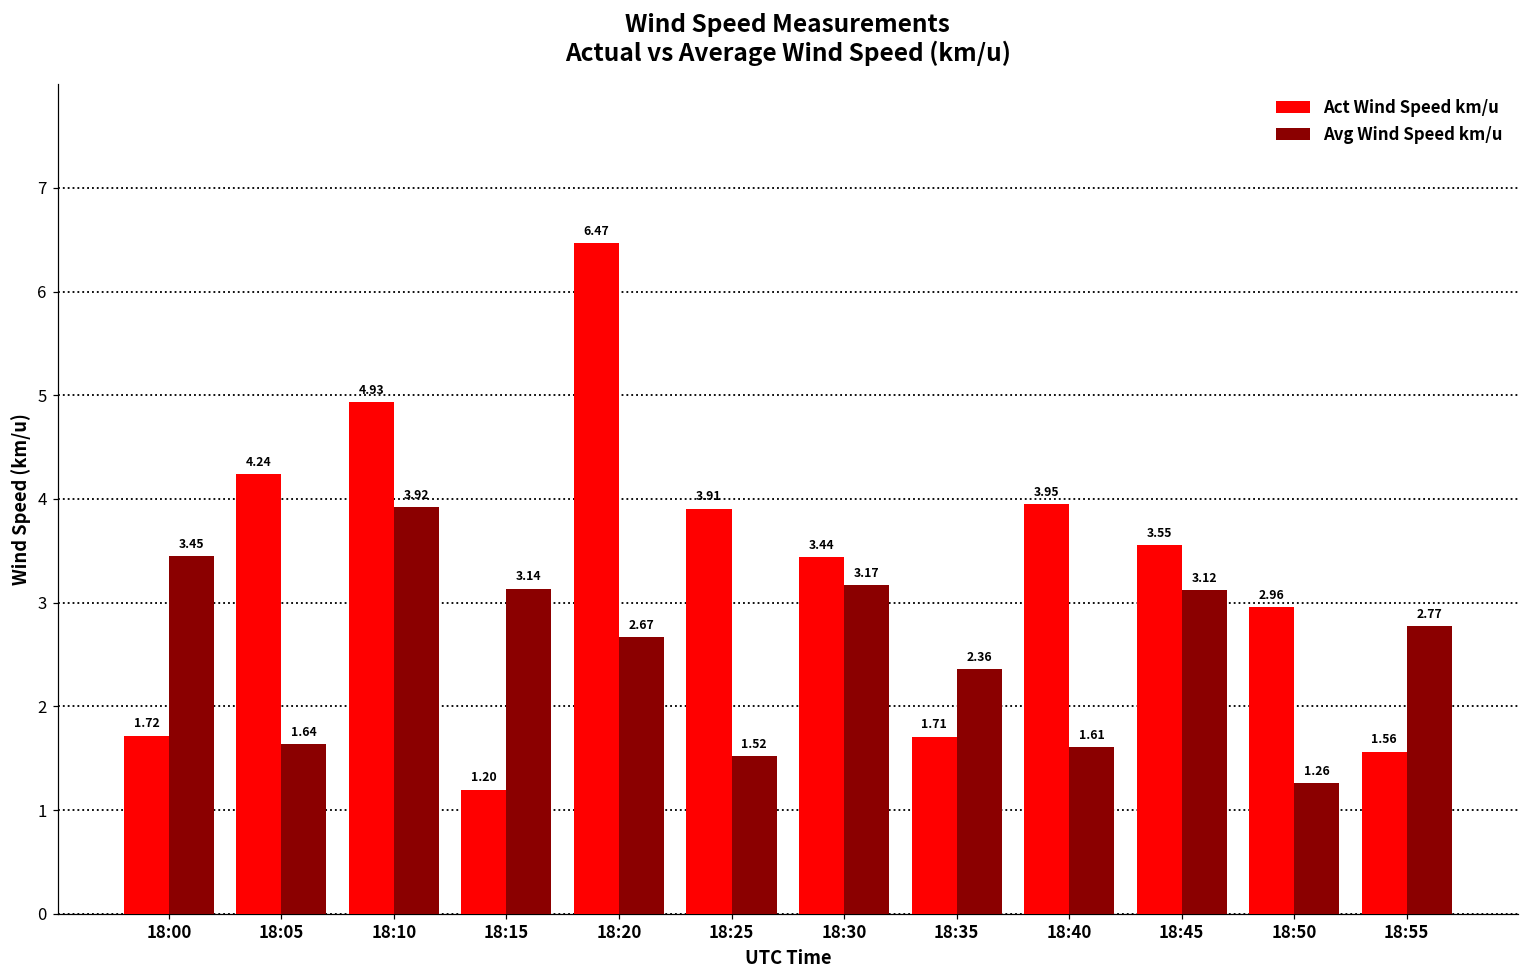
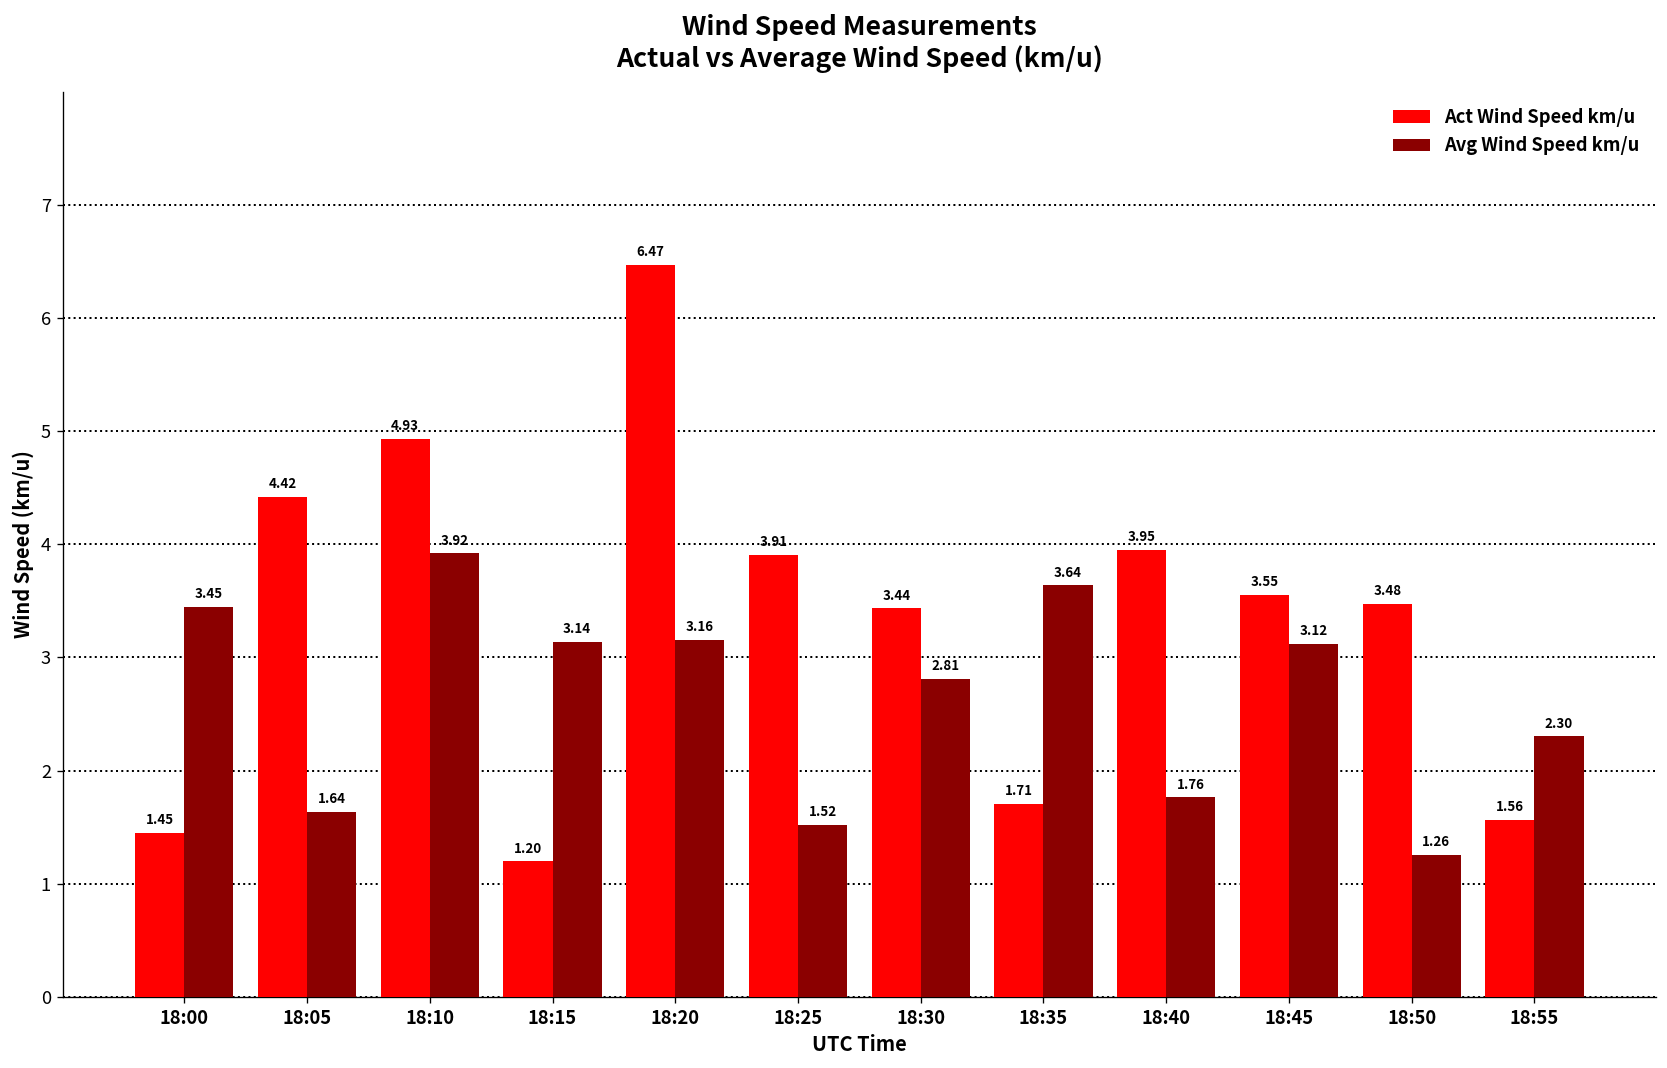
Act Wind Speed km/u, 18:00: 1.72 -> 1.45
Act Wind Speed km/u, 18:05: 4.24 -> 4.42
Avg Wind Speed km/u, 18:20: 2.67 -> 3.16
Avg Wind Speed km/u, 18:30: 3.17 -> 2.81
Avg Wind Speed km/u, 18:35: 2.36 -> 3.64
Avg Wind Speed km/u, 18:40: 1.61 -> 1.76
Act Wind Speed km/u, 18:50: 2.96 -> 3.48
Avg Wind Speed km/u, 18:55: 2.77 -> 2.30
